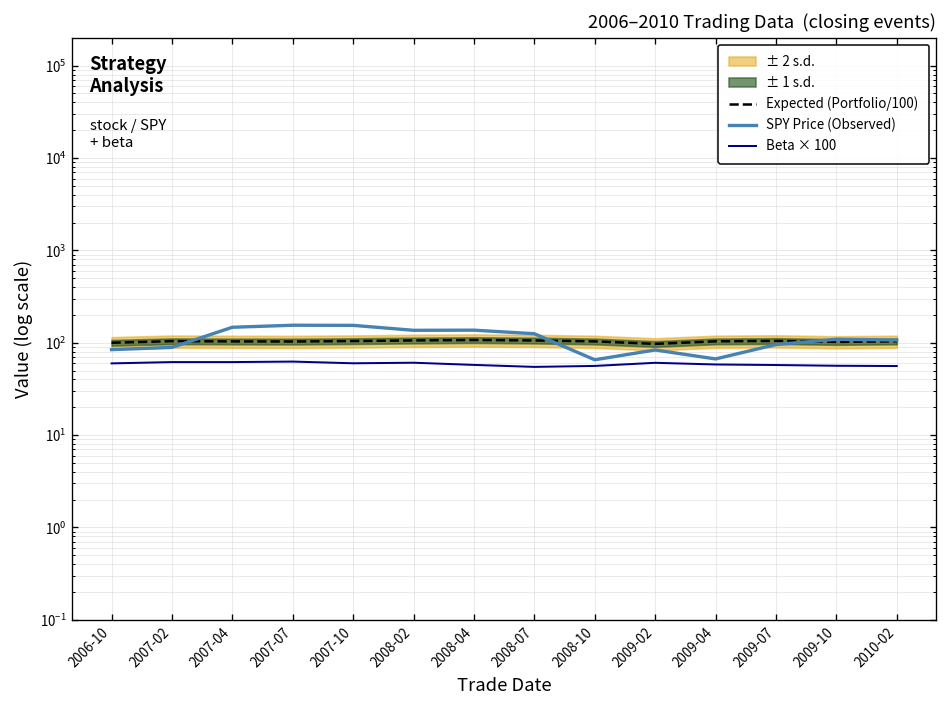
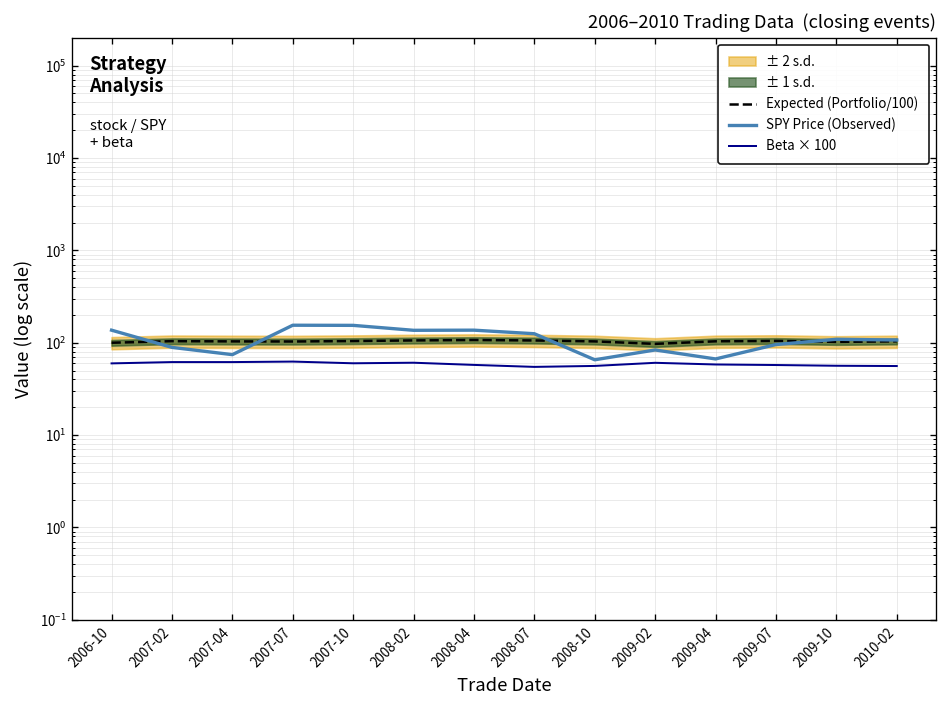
SPY Price (Observed), 2006-10: 80 -> 140
SPY Price (Observed), 2007-04: 150 -> 70
